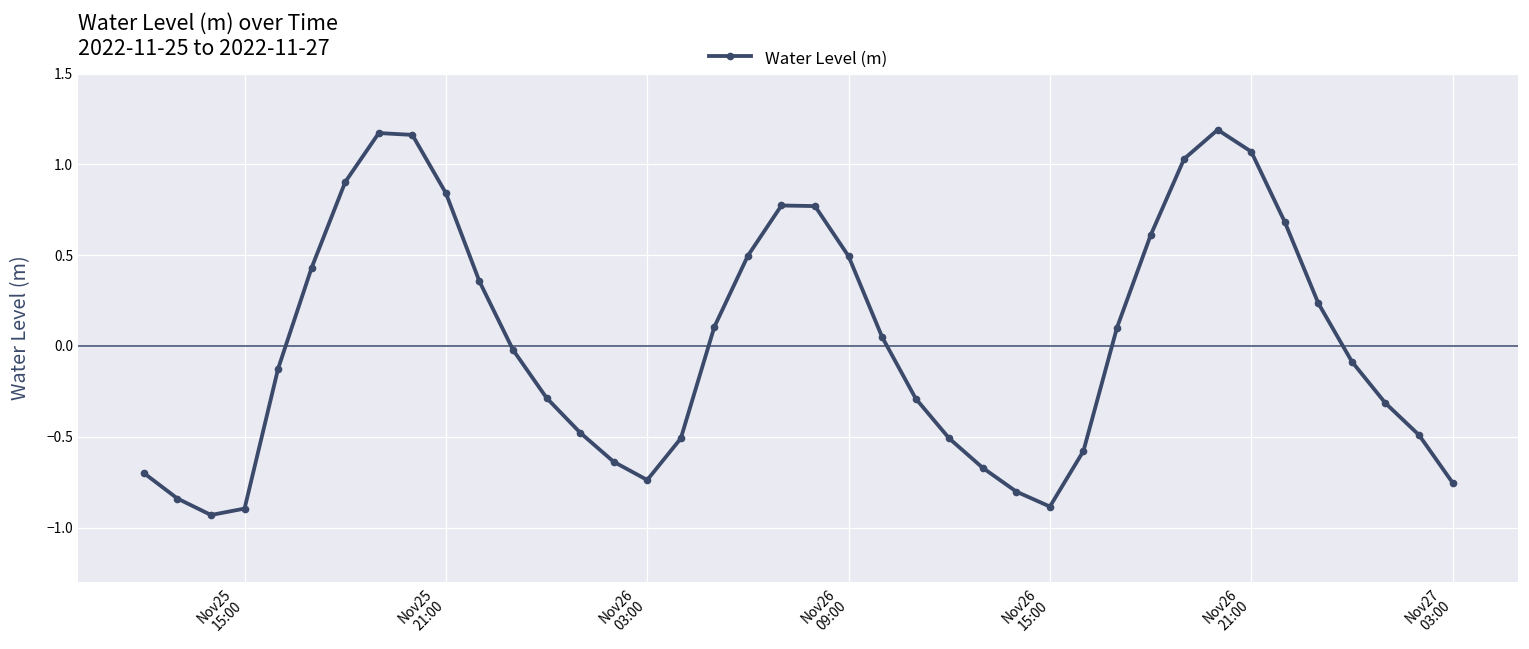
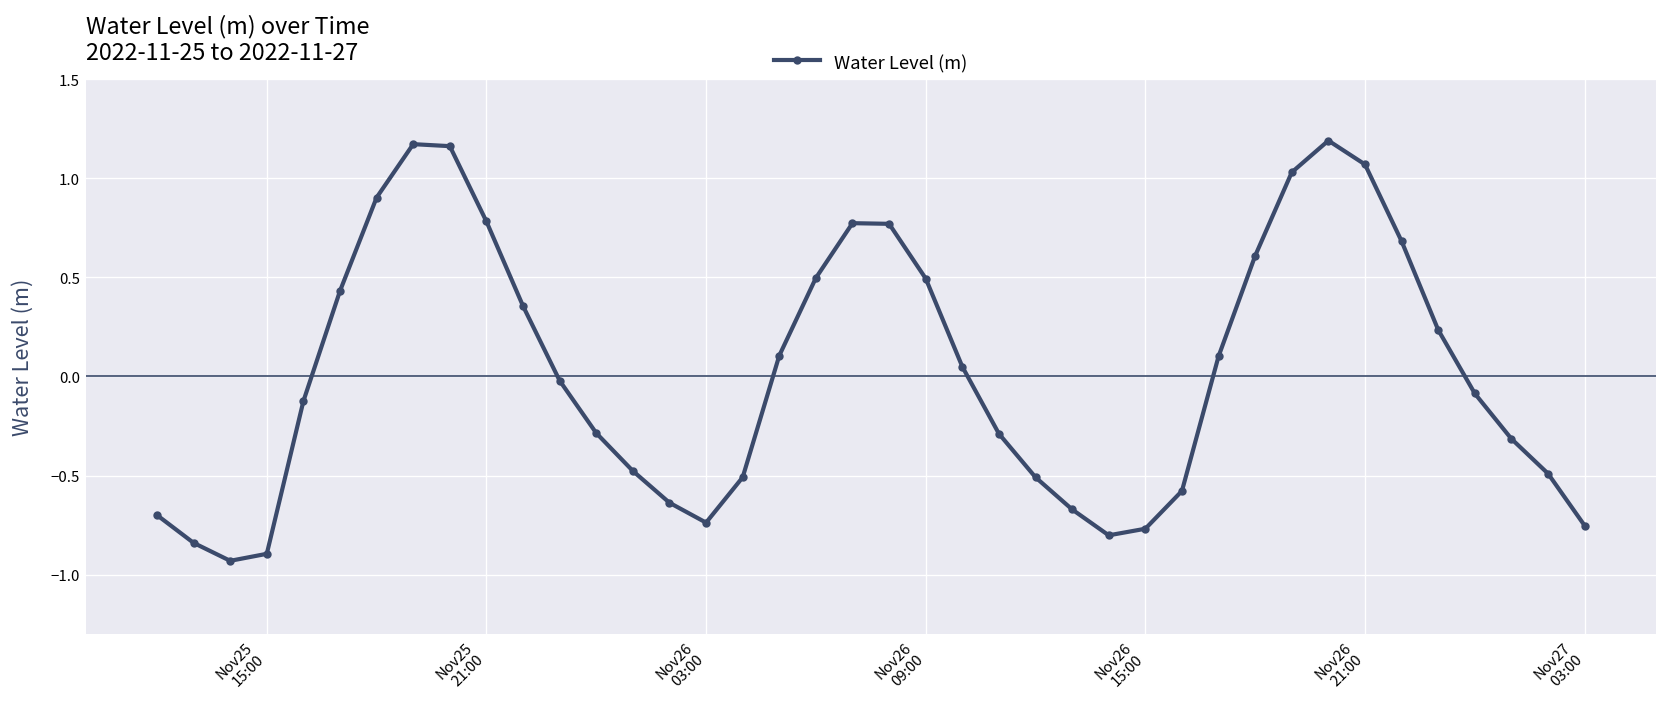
Nov25 21:00: 0.84 -> 0.78
Nov26 15:00: -0.88 -> -0.77
